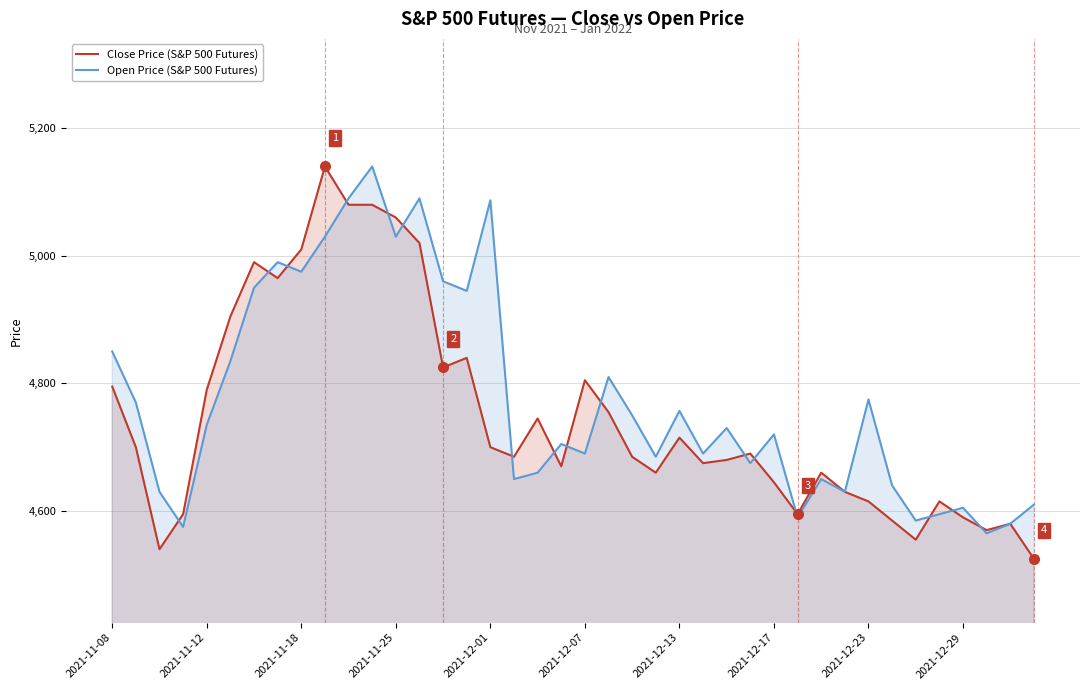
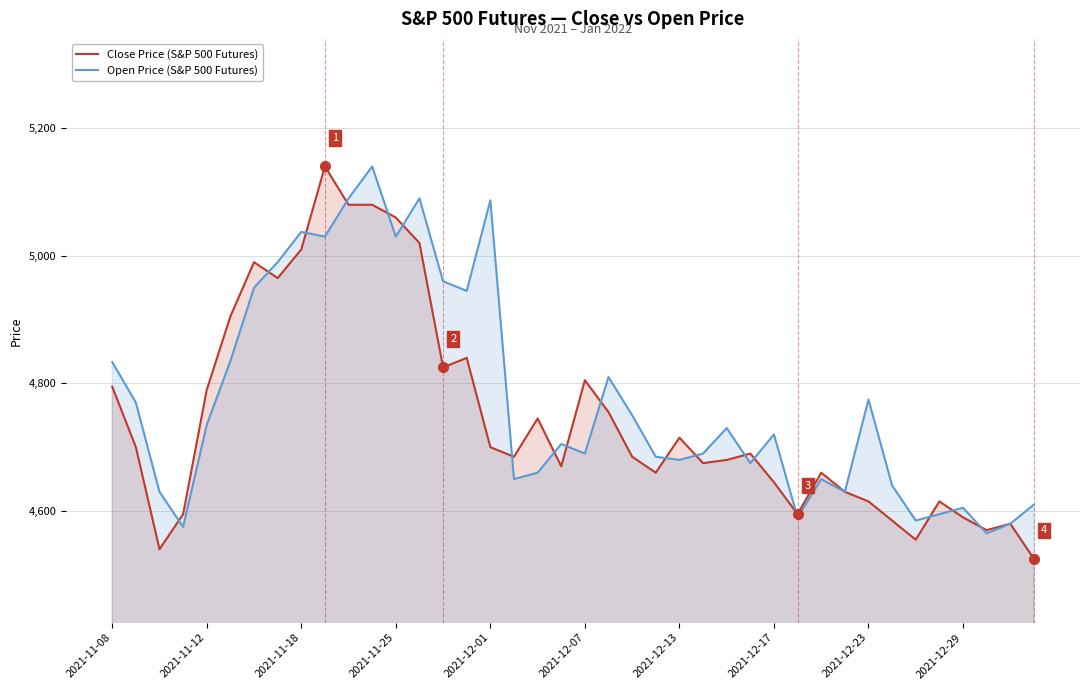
Open Price (S&P 500 Futures), 2021-11-08: 4,850 -> 4,830
Open Price (S&P 500 Futures), 2021-11-18: 4,980 -> 5,040
Open Price (S&P 500 Futures), 2021-12-13: 4,760 -> 4,680
